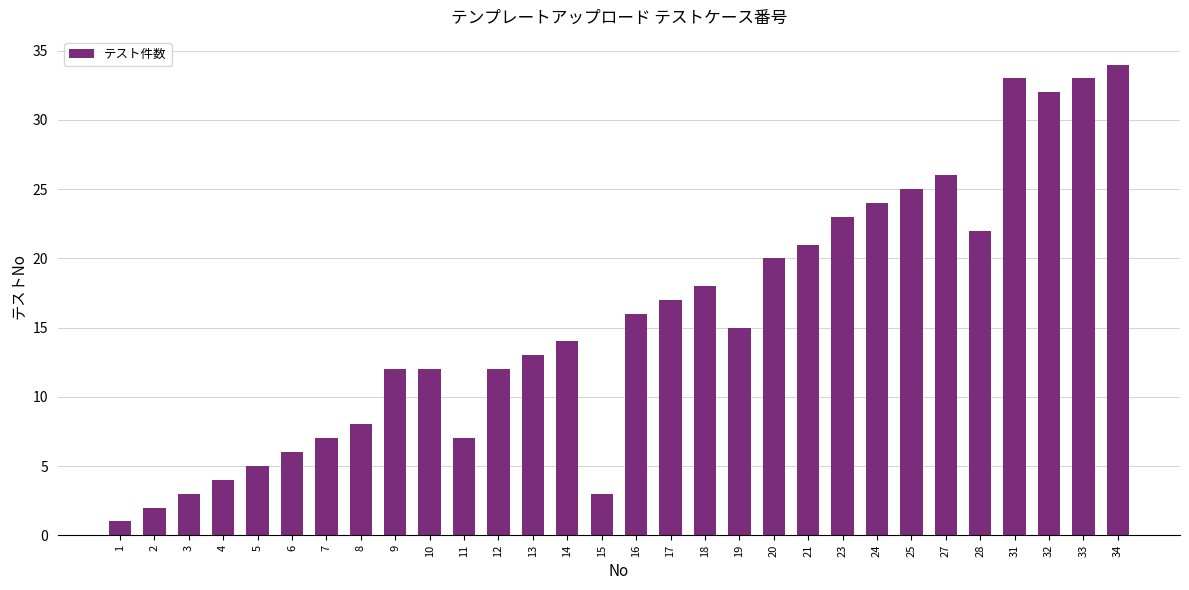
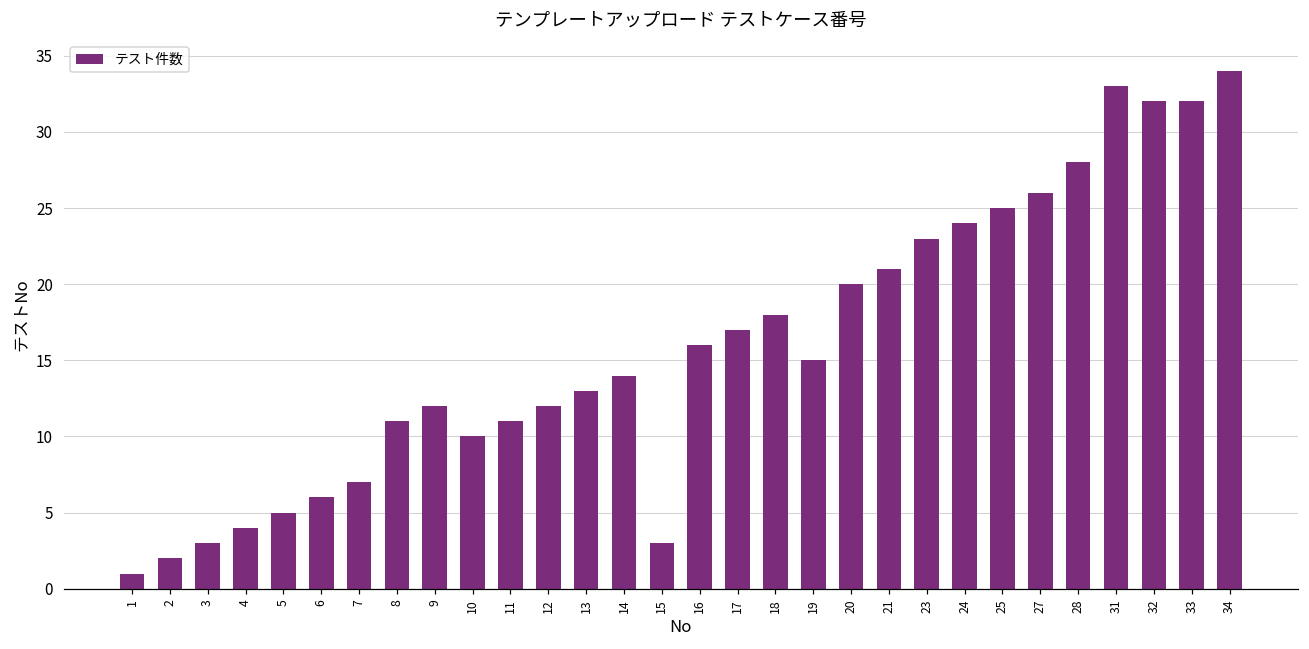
8: 8 -> 11
10: 12 -> 10
11: 7 -> 11
28: 22 -> 28
33: 33 -> 32
